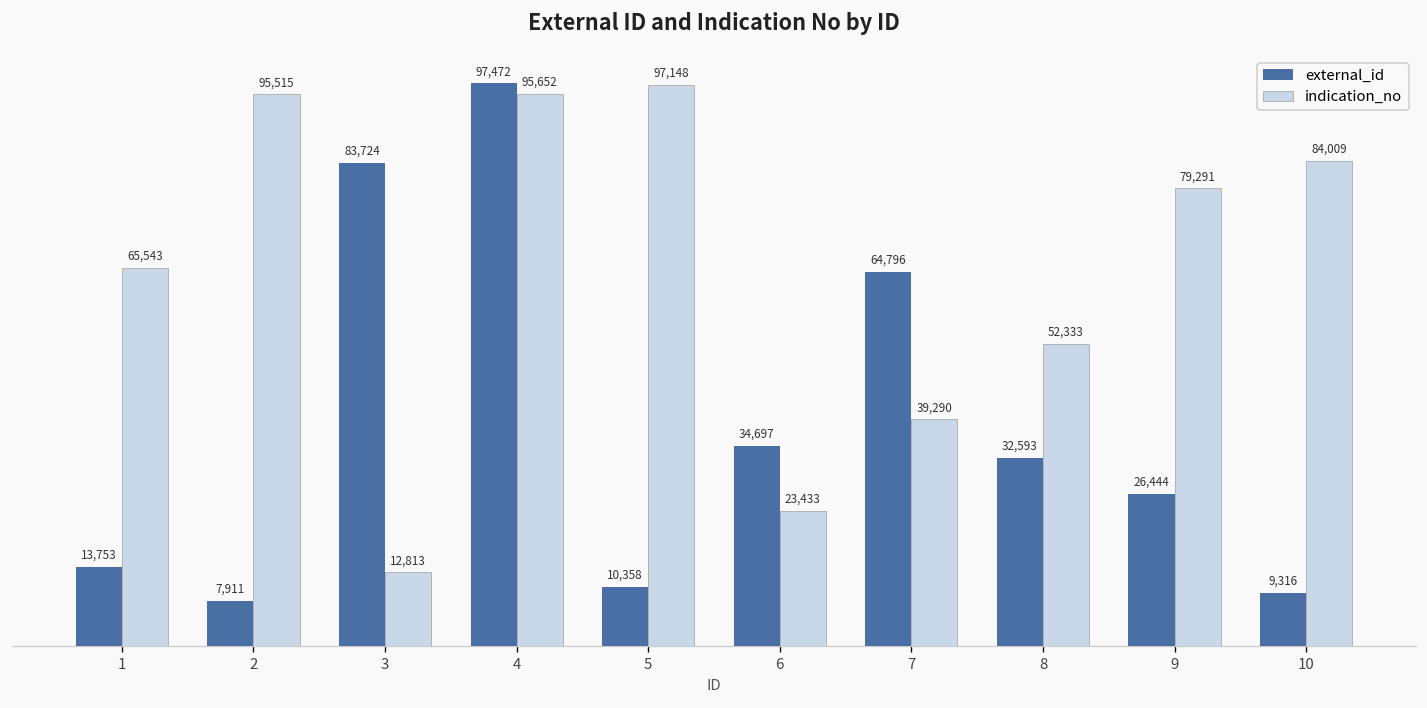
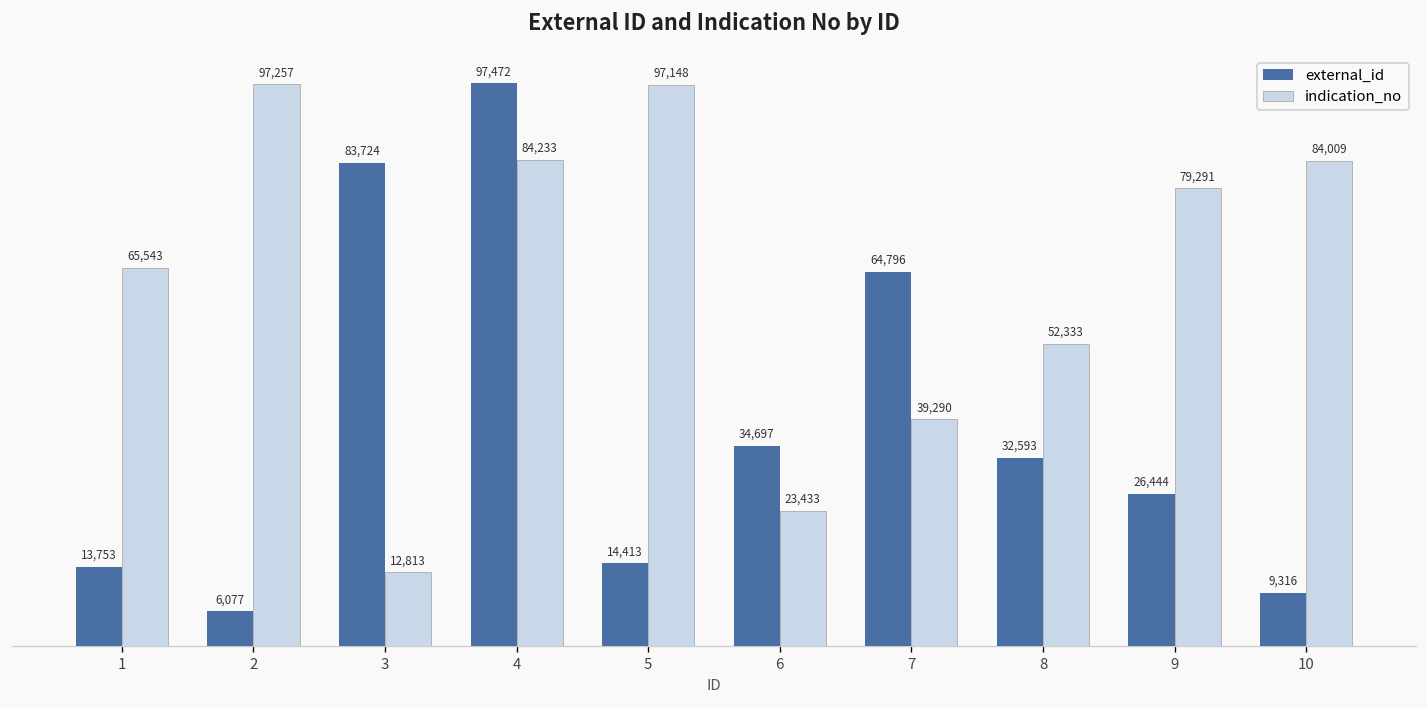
external_id, 2: 7,911 -> 6,077
indication_no, 2: 95,515 -> 97,257
indication_no, 4: 95,652 -> 84,233
external_id, 5: 10,358 -> 14,413
